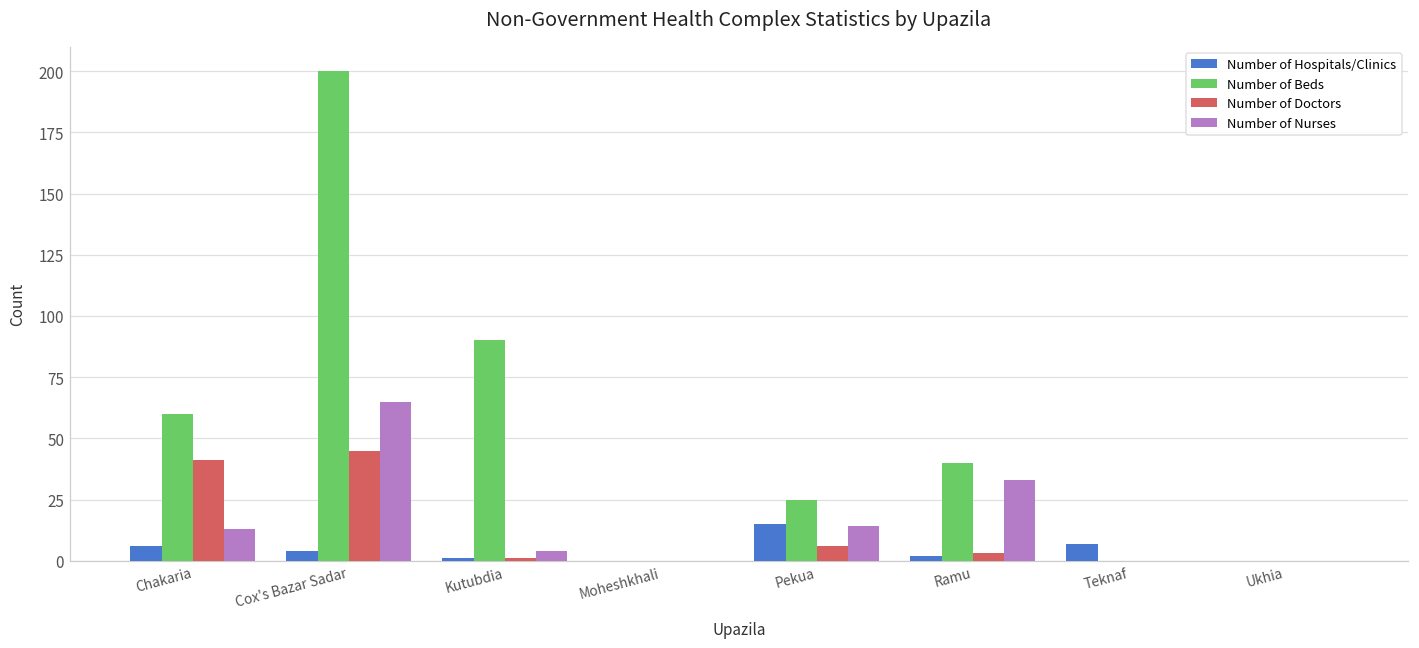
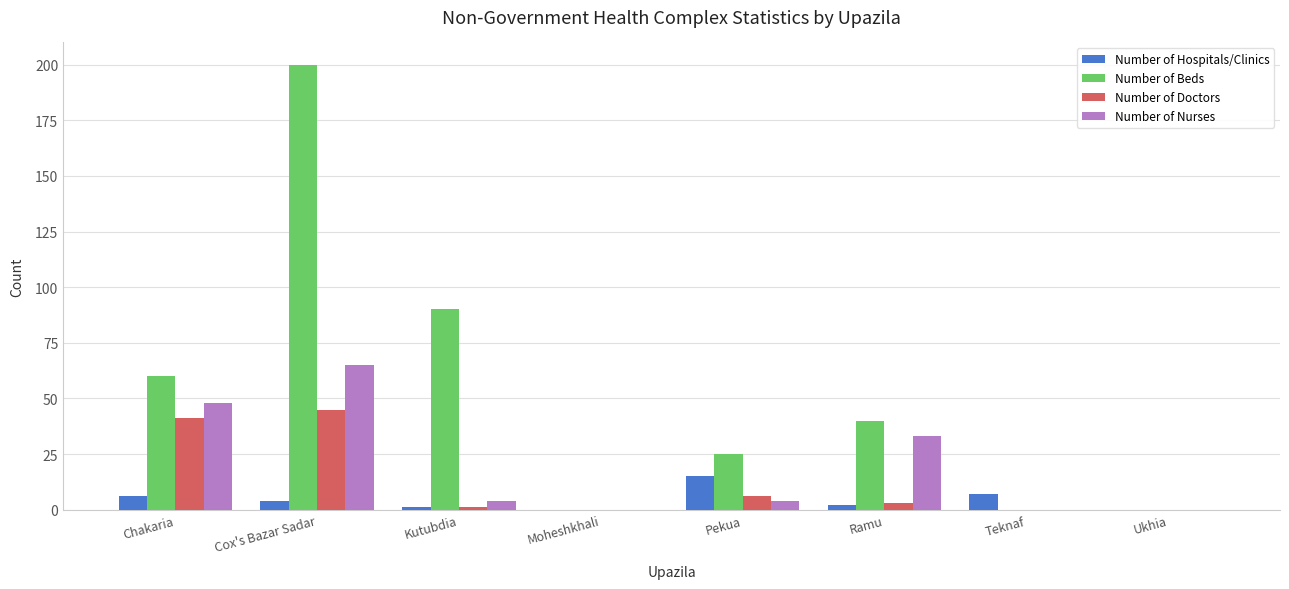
Number of Nurses, Chakaria: 13 -> 48
Number of Nurses, Pekua: 14 -> 4
